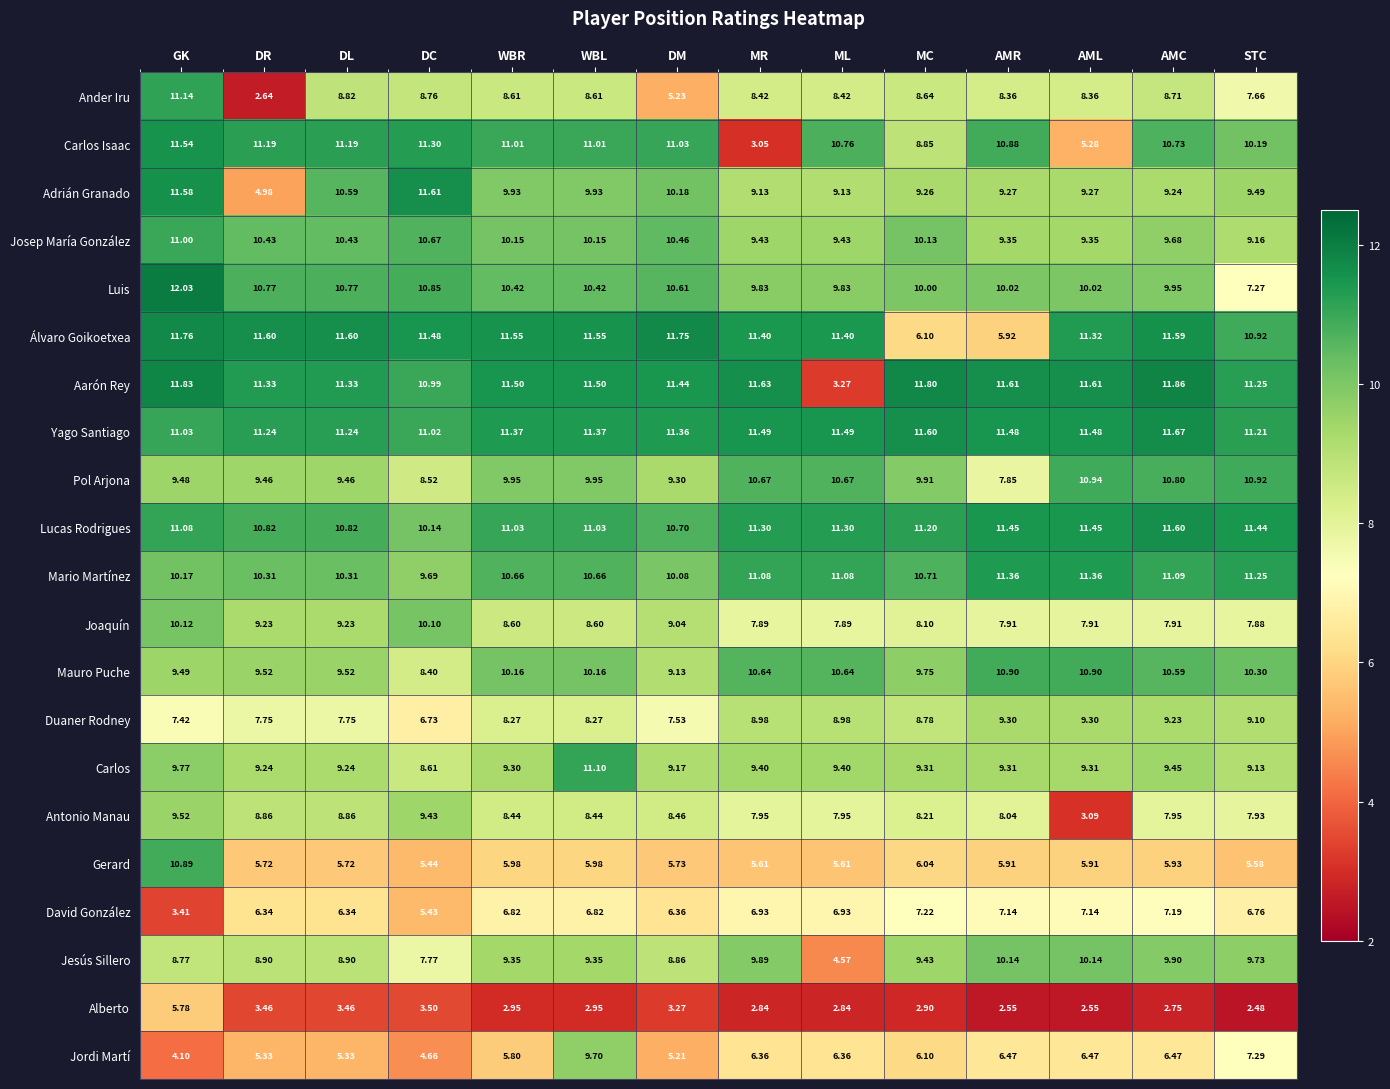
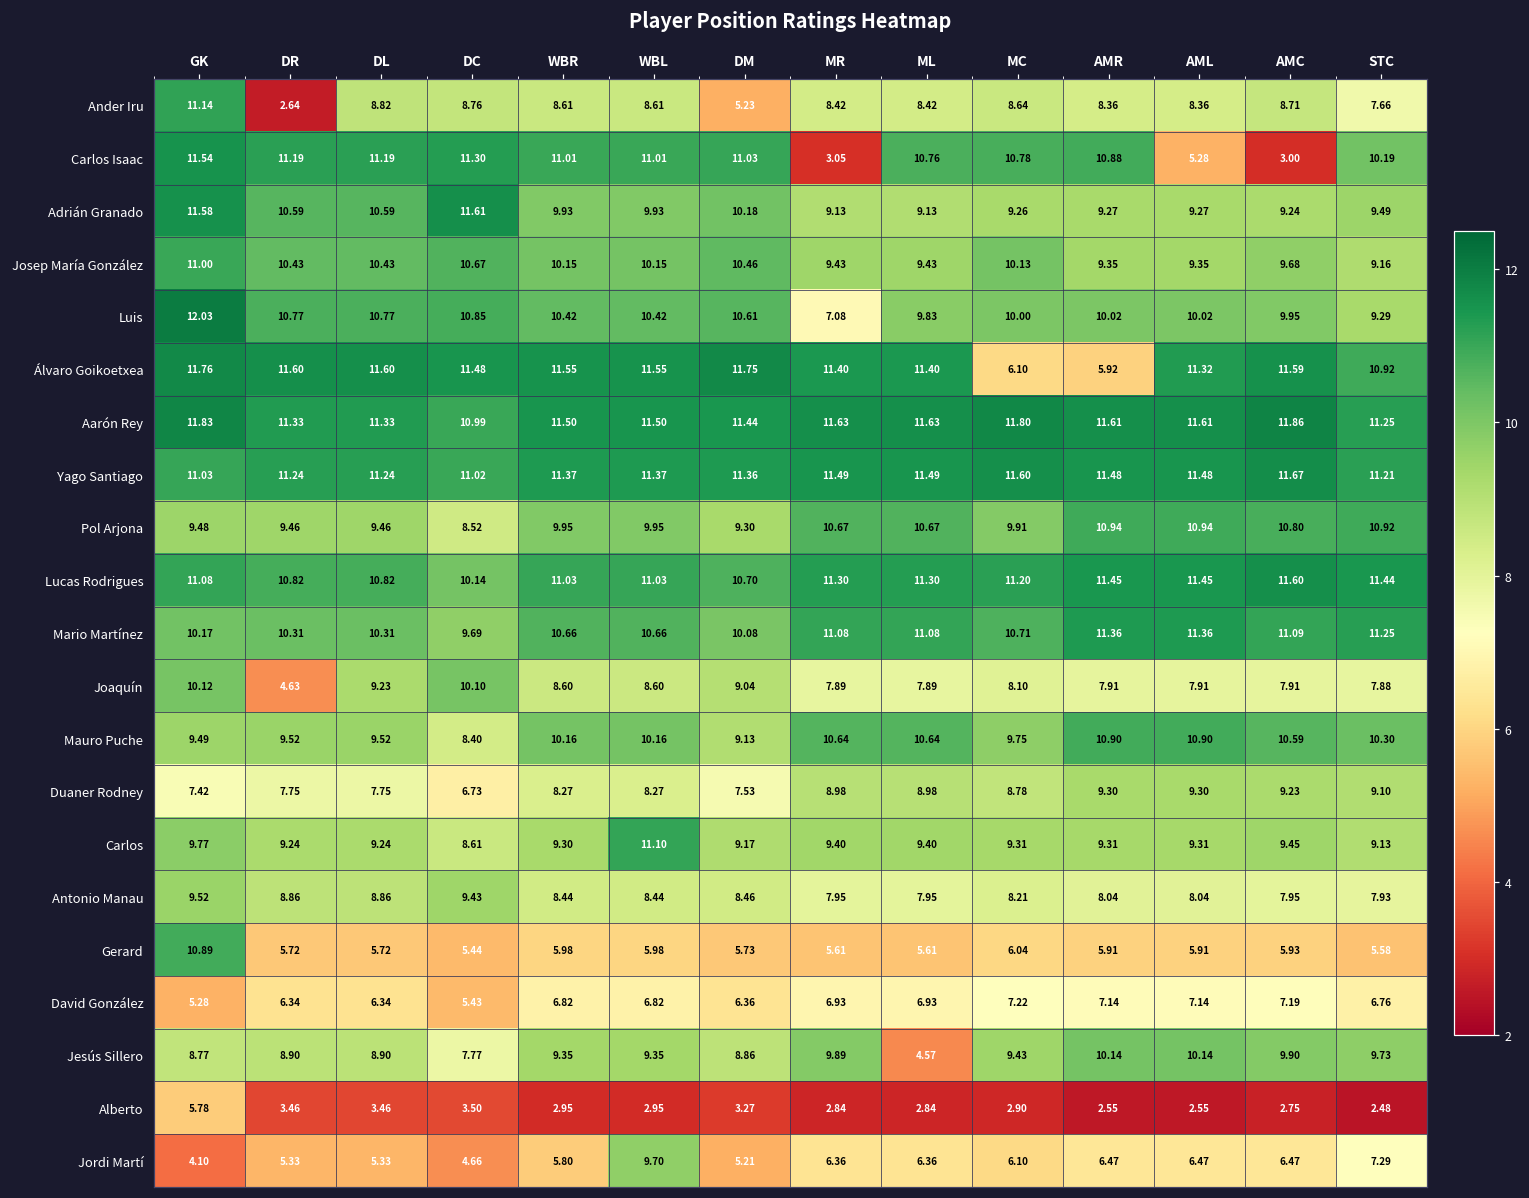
Carlos Isaac, MC: 8.85 -> 10.78
Carlos Isaac, AMC: 10.73 -> 3.00
Adrián Granado, DR: 4.98 -> 10.59
Luis, MR: 9.83 -> 7.08
Luis, STC: 7.27 -> 9.29
Aarón Rey, ML: 3.27 -> 11.63
Pol Arjona, AMR: 7.85 -> 10.94
Joaquín, DR: 9.23 -> 4.63
Antonio Manau, AML: 3.09 -> 8.04
David González, GK: 3.41 -> 5.28
